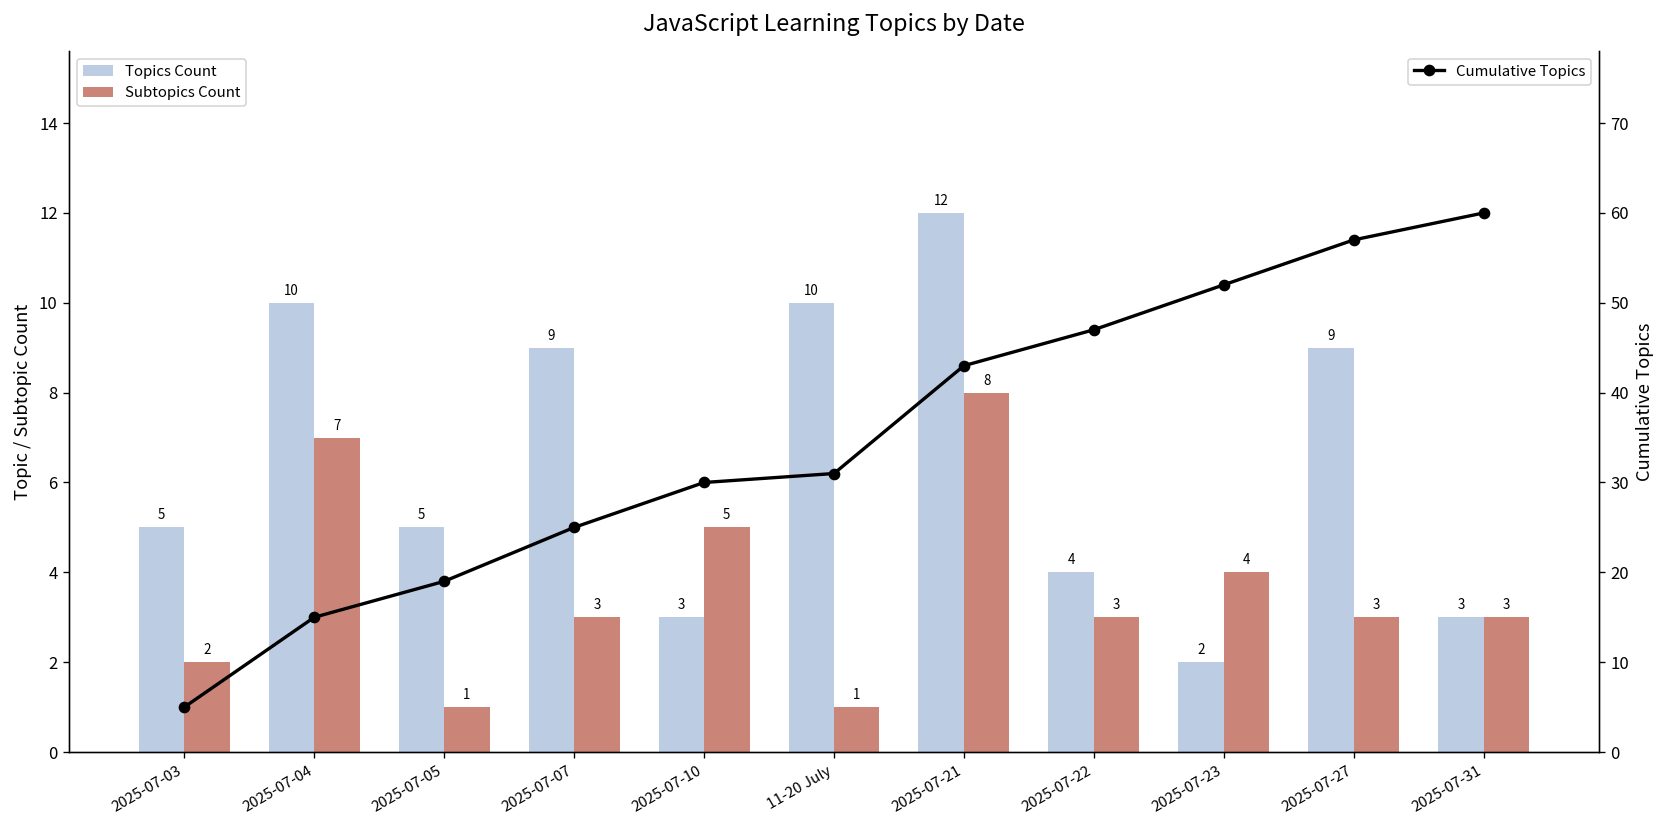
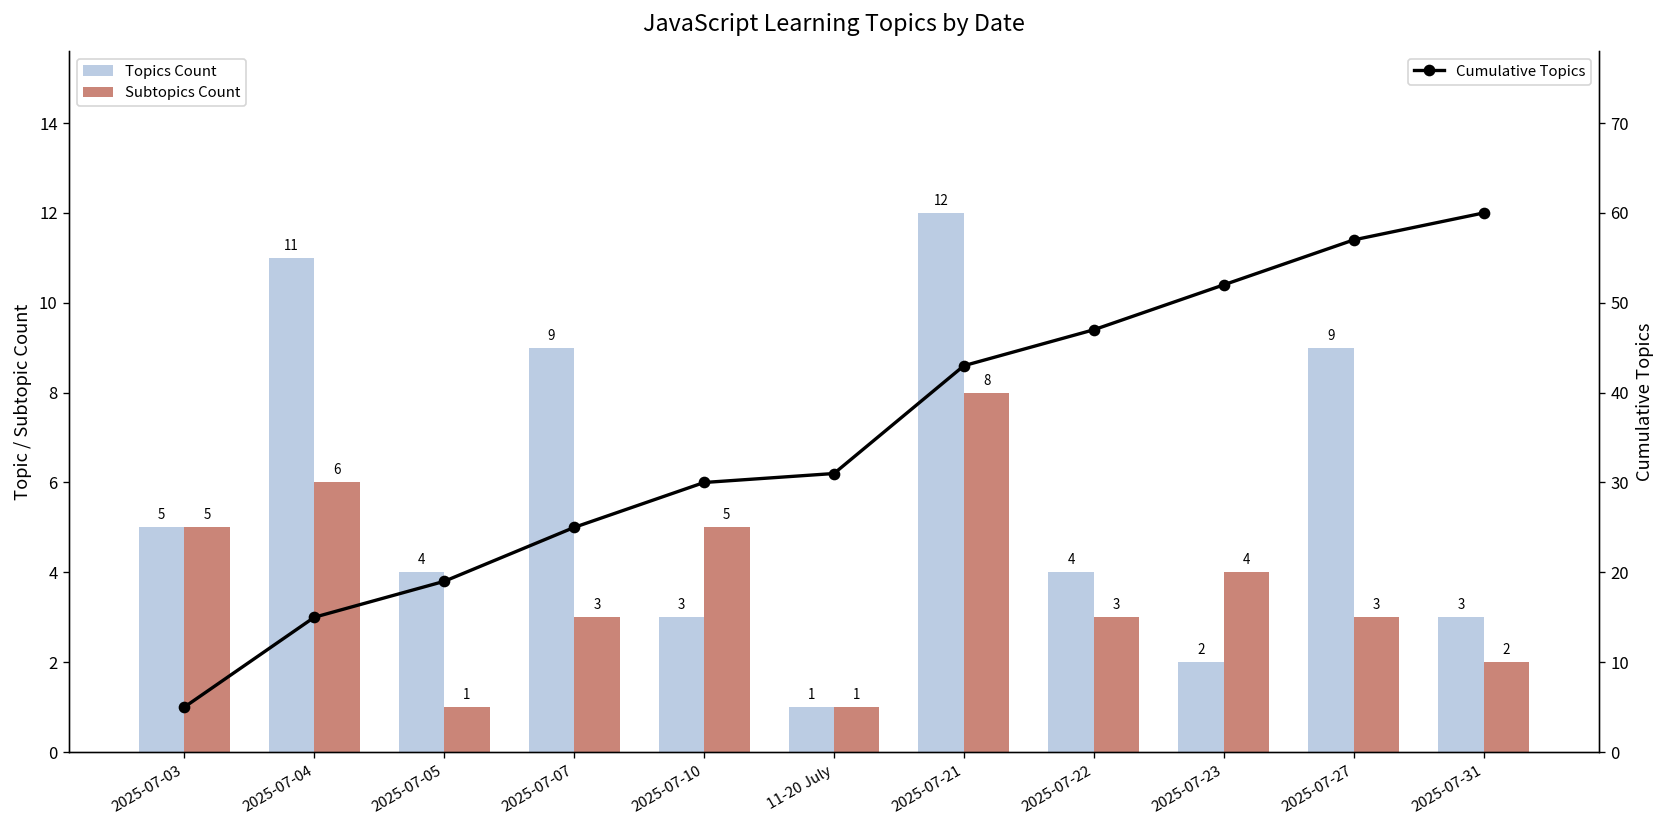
Subtopics Count, 2025-07-03: 2 -> 5
Topics Count, 2025-07-04: 10 -> 11
Subtopics Count, 2025-07-04: 7 -> 6
Topics Count, 2025-07-05: 5 -> 4
Topics Count, 11-20 July: 10 -> 1
Subtopics Count, 2025-07-31: 3 -> 2
